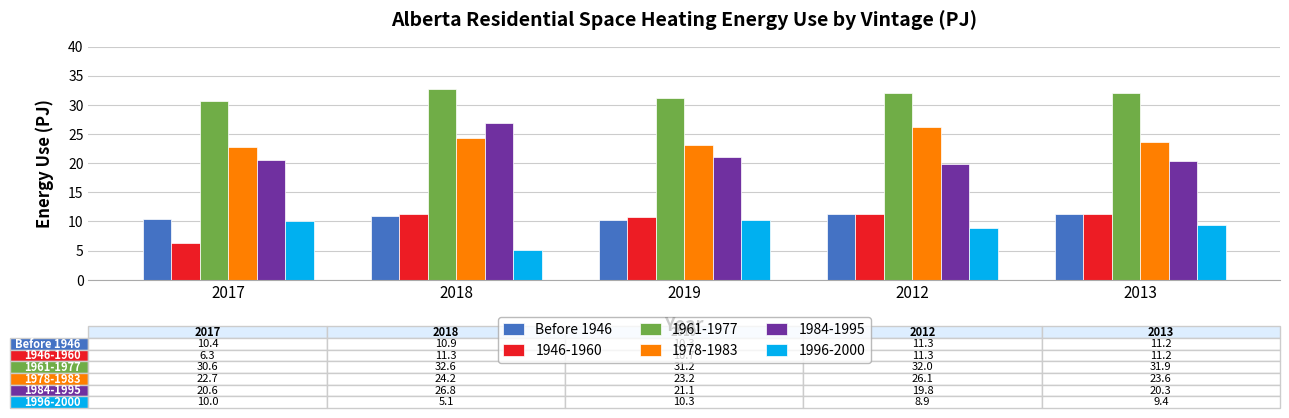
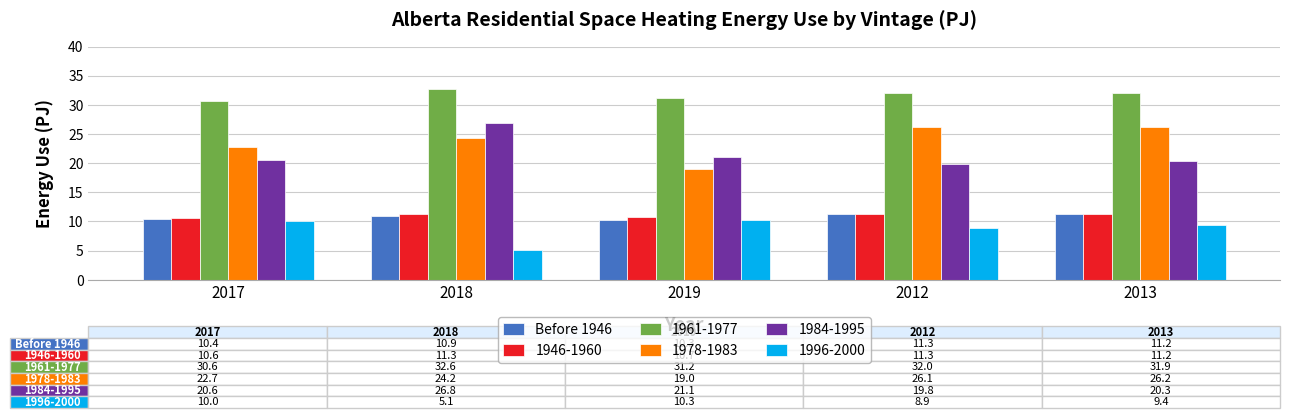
1946-1960, 2017: 6.3 -> 10.6
1978-1983, 2019: 23.2 -> 19.0
1978-1983, 2013: 23.6 -> 26.2
